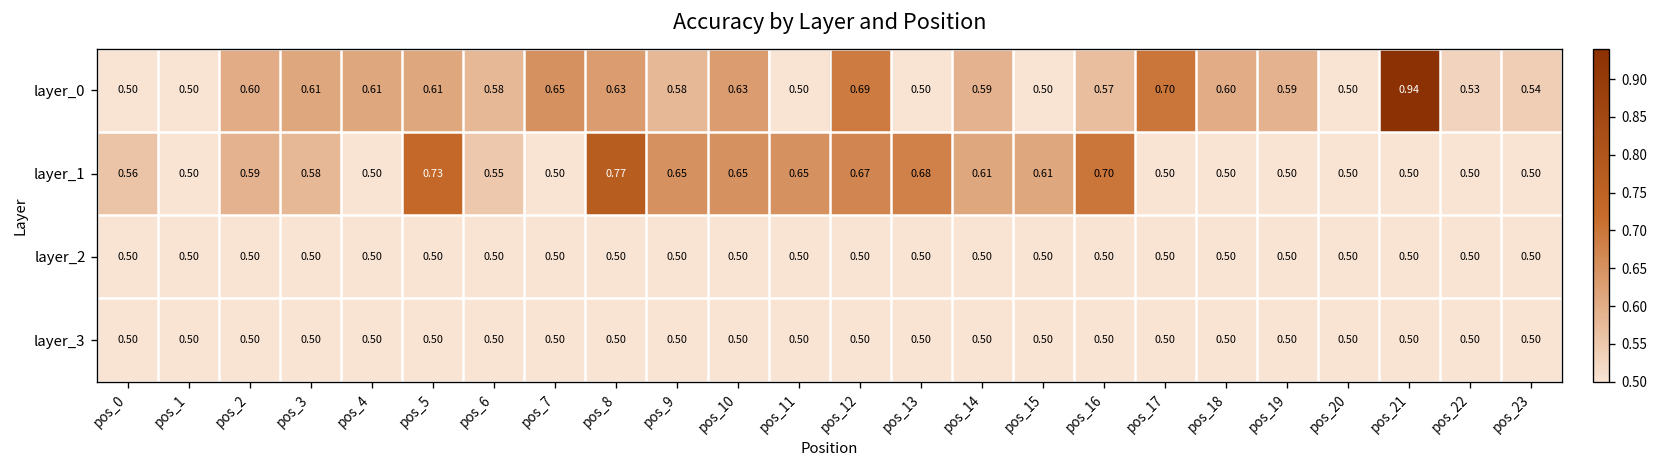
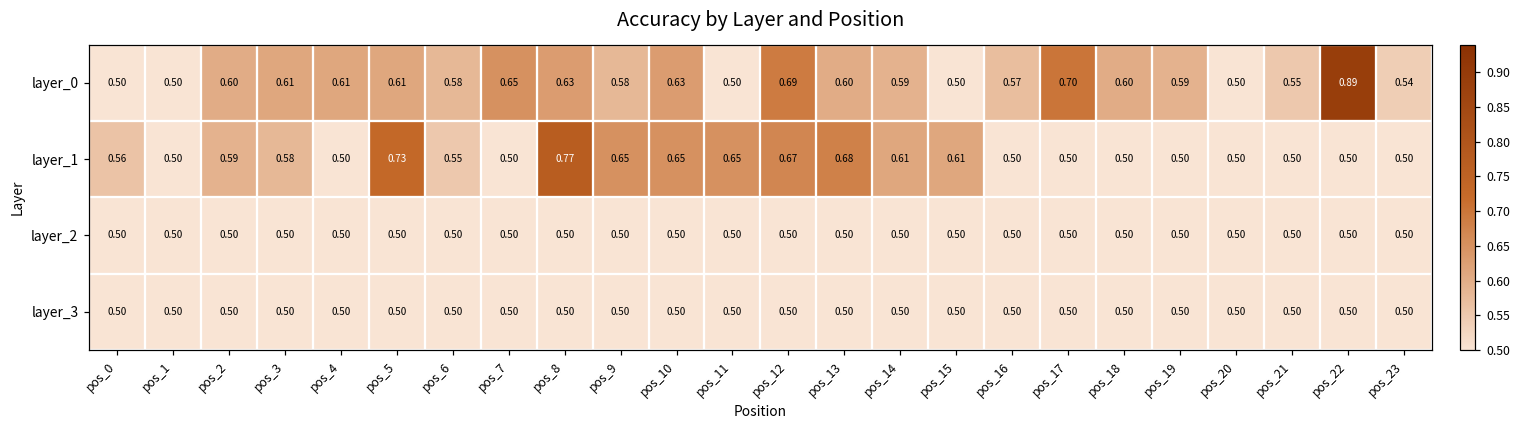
layer_0, pos_13: 0.50 -> 0.60
layer_0, pos_21: 0.94 -> 0.55
layer_0, pos_22: 0.53 -> 0.89
layer_1, pos_16: 0.70 -> 0.50
